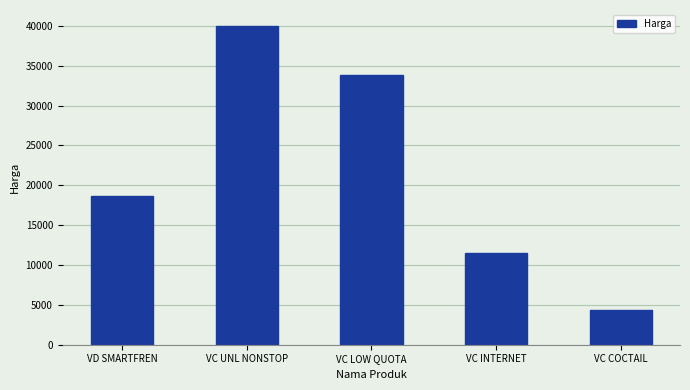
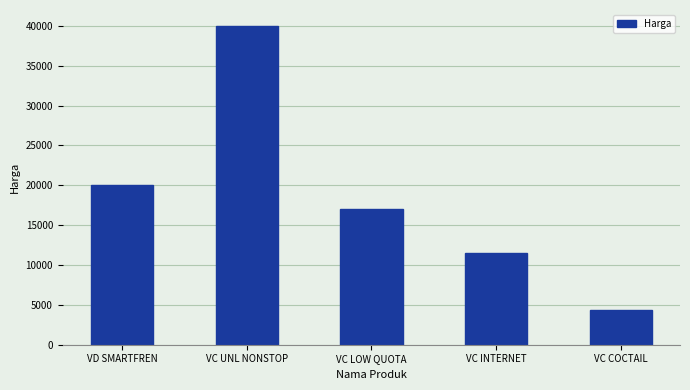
VD SMARTFREN: 19000 -> 20000
VC LOW QUOTA: 34000 -> 17000
